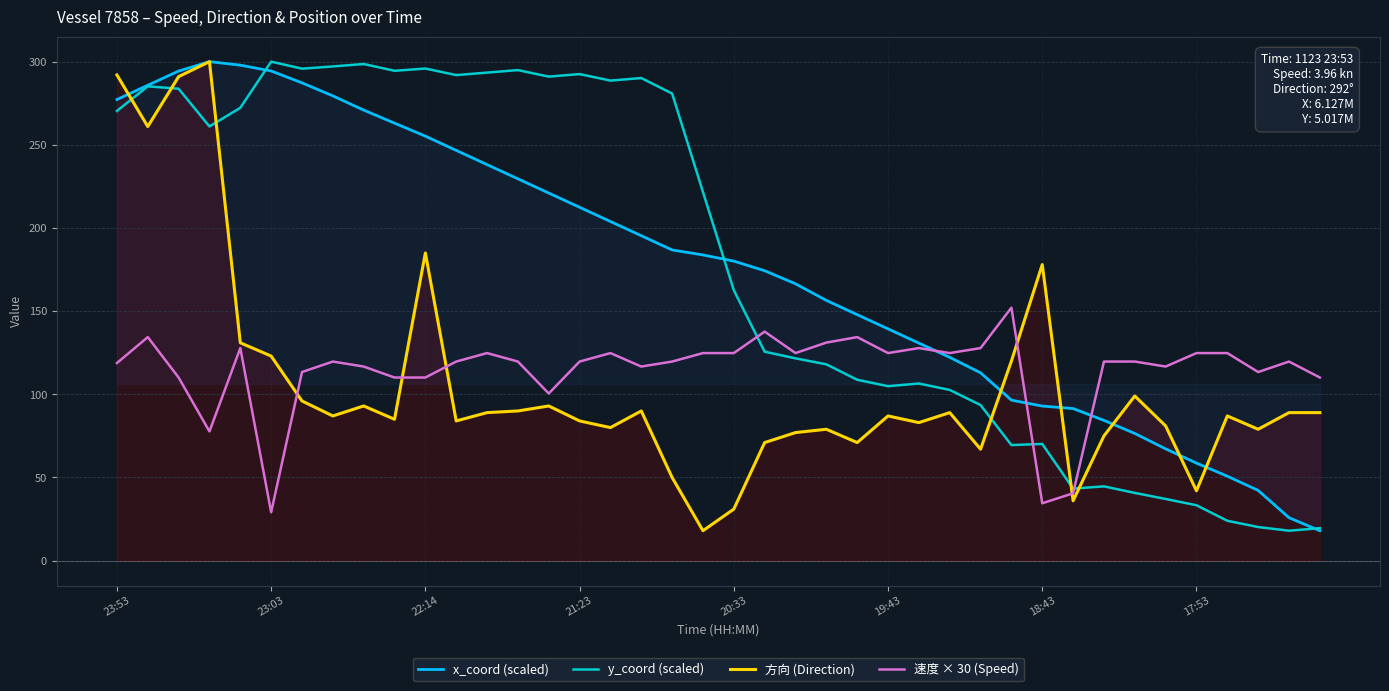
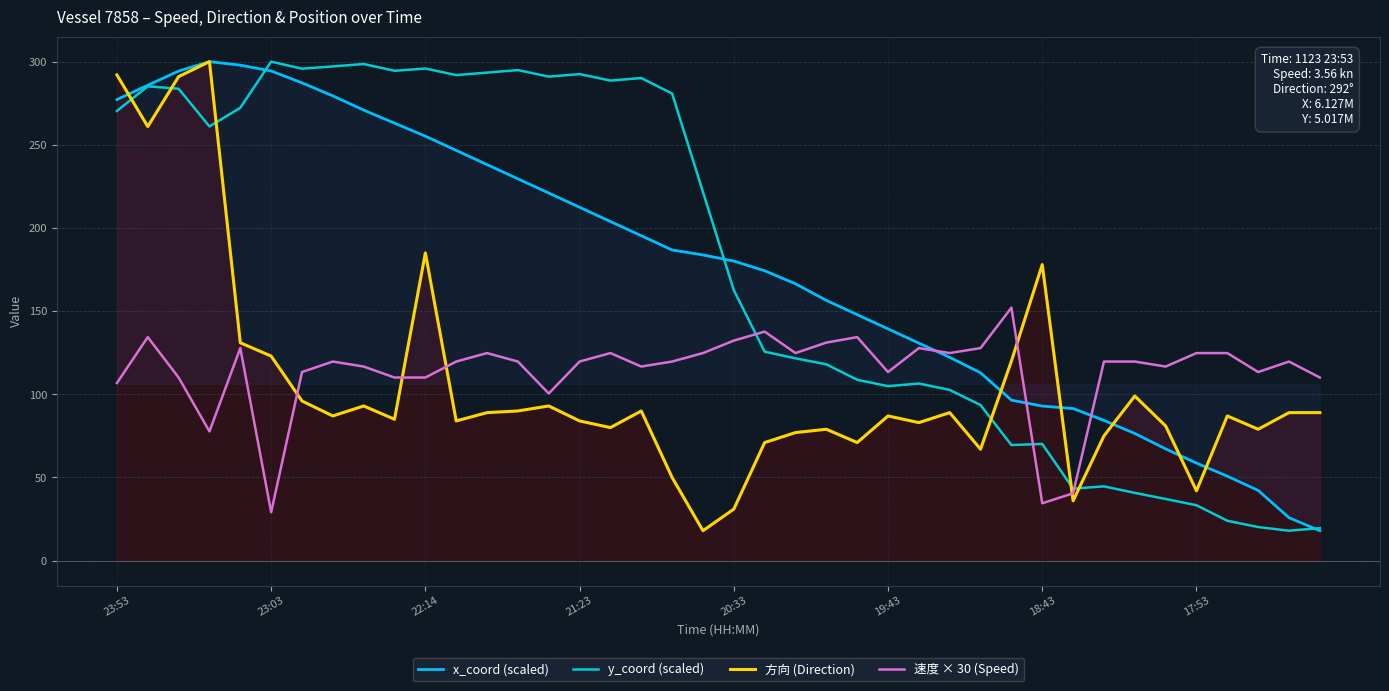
速度 × 30 (Speed), 23:53: 3.96 -> 3.56
速度 × 30 (Speed), 20:33: 125 -> 132
速度 × 30 (Speed), 19:43: 125 -> 113
